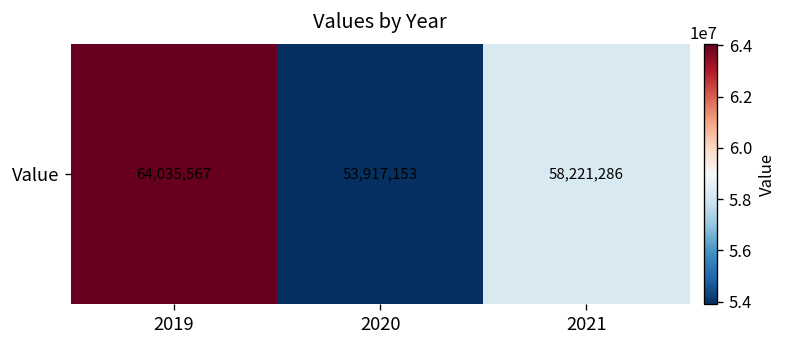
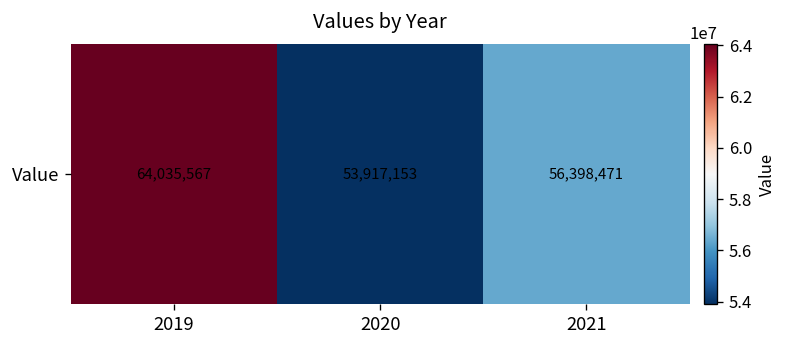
Value, 2021: 58,221,286 -> 56,398,471
